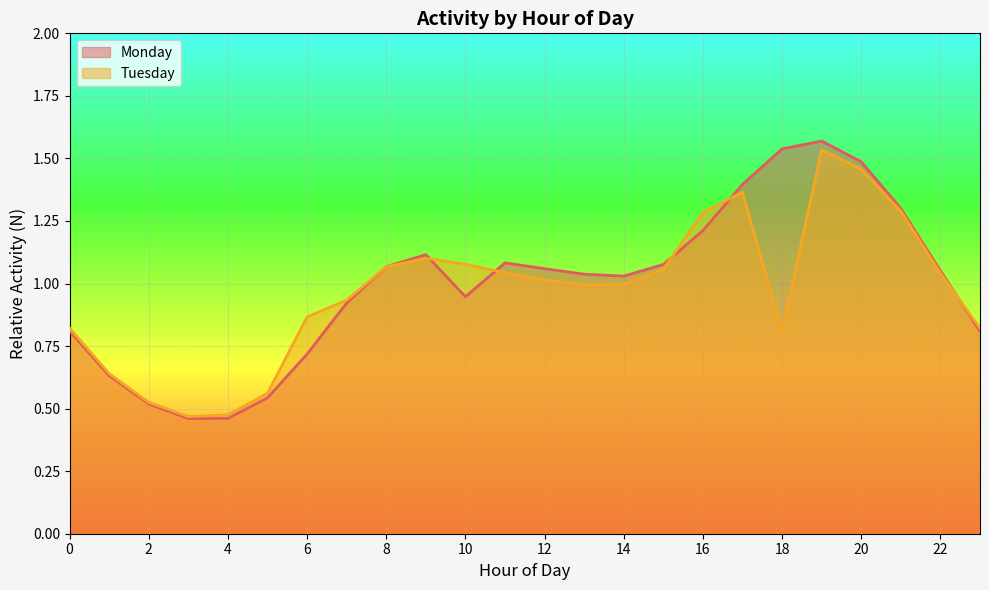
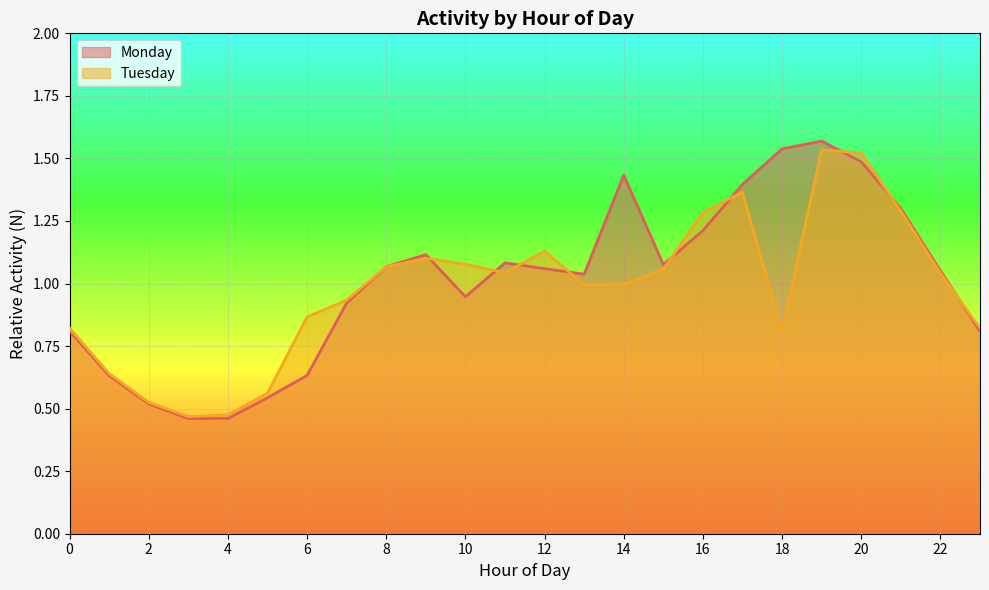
Monday, 6: 0.72 -> 0.63
Tuesday, 12: 1.01 -> 1.13
Monday, 14: 1.03 -> 1.43
Tuesday, 20: 1.46 -> 1.52
